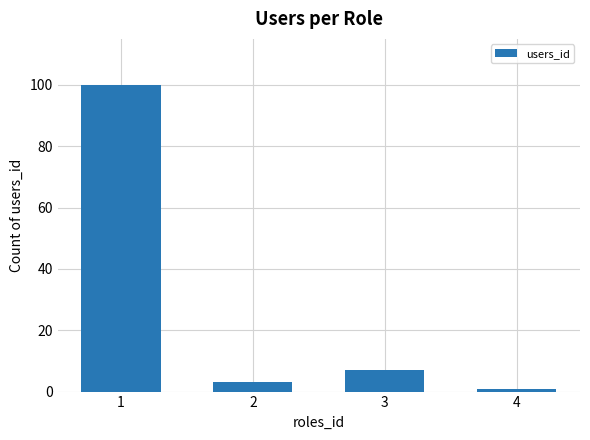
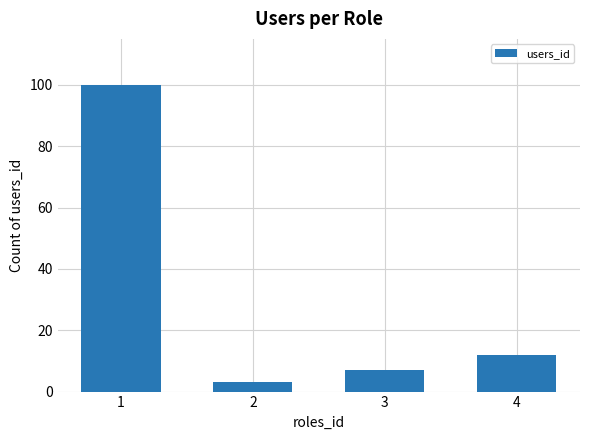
4: 1 -> 12
